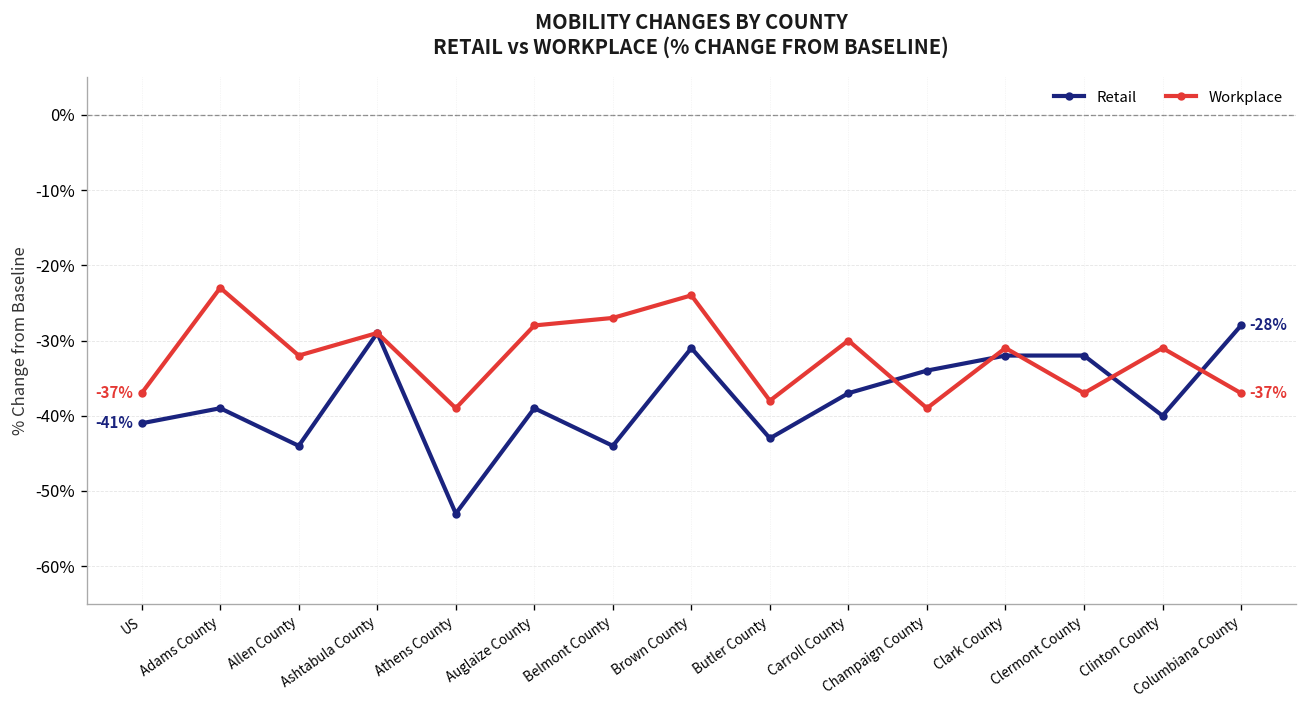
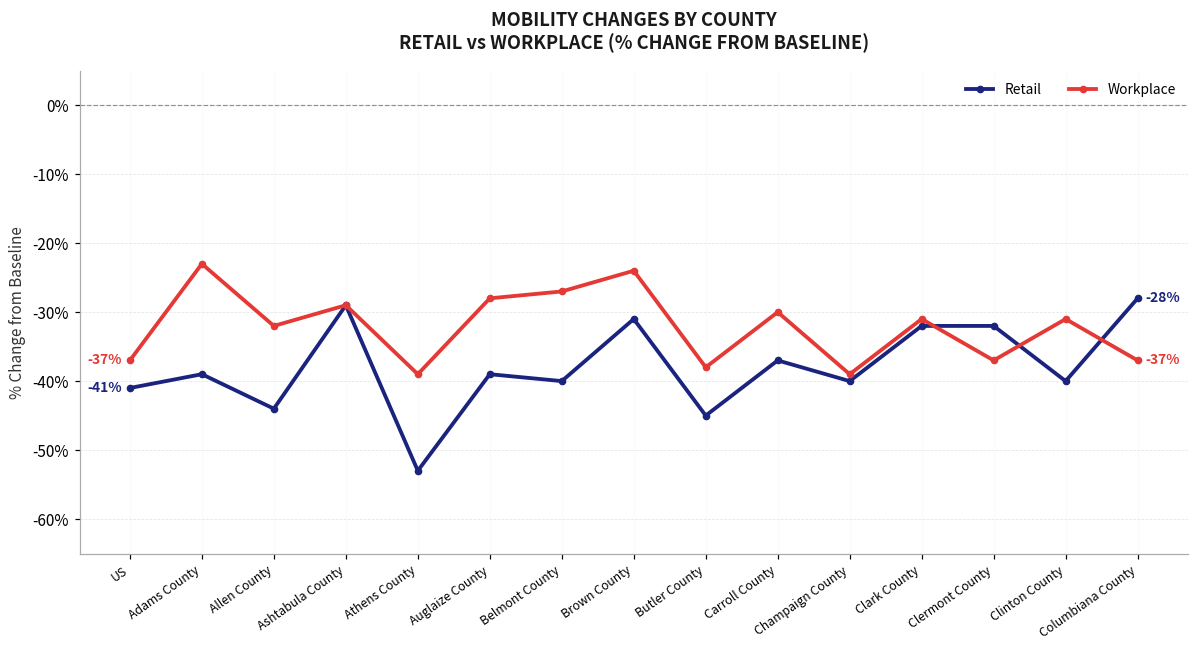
Retail, Belmont County: -44% -> -40%
Retail, Butler County: -43% -> -45%
Retail, Champaign County: -34% -> -40%
